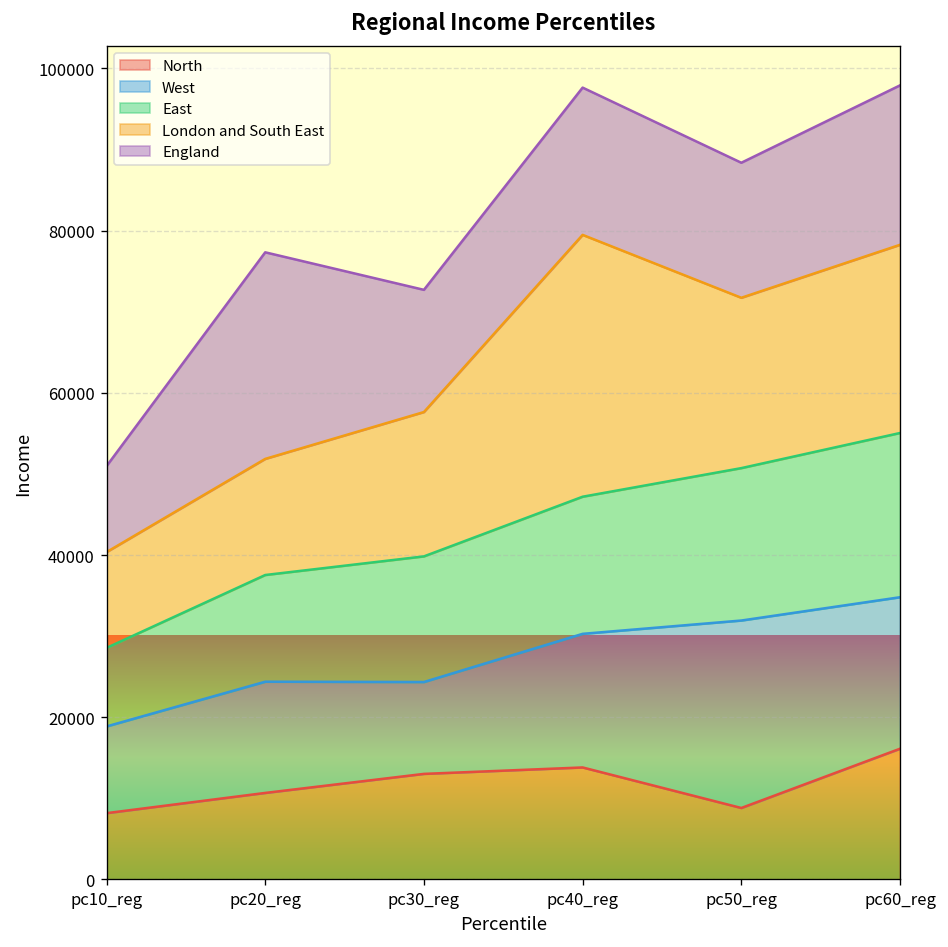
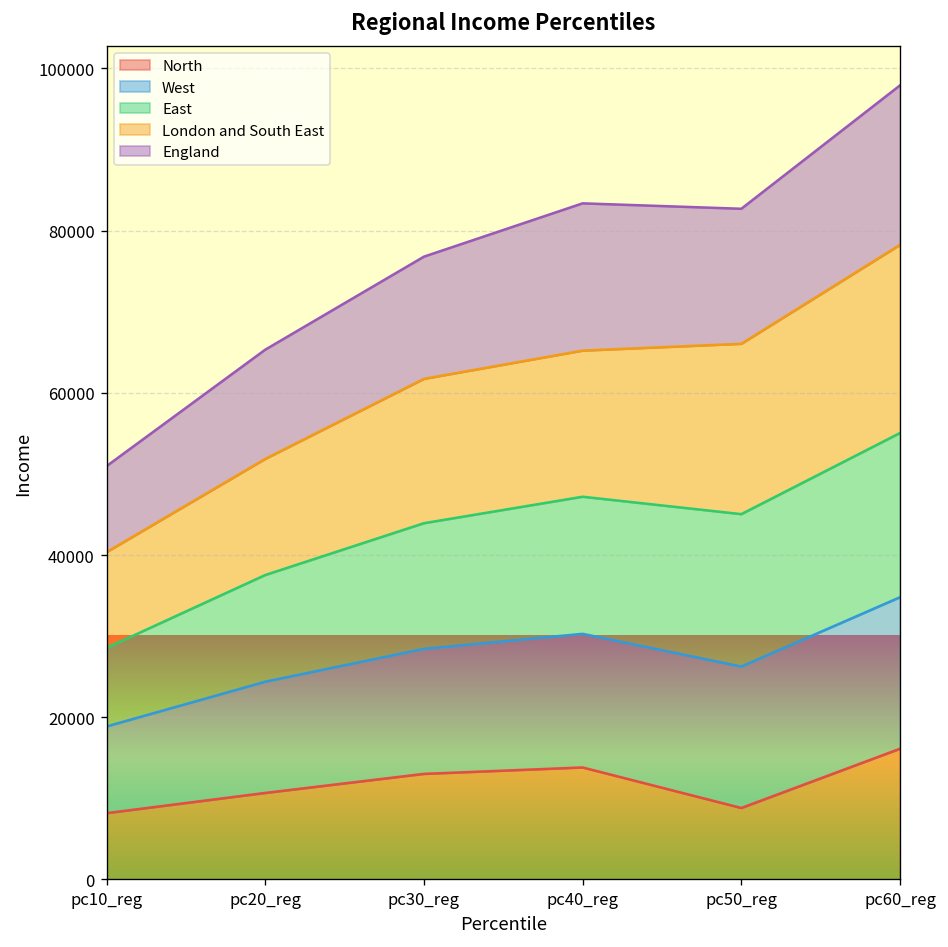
England, pc20_reg: 25000 -> 13000
West, pc30_reg: 11000 -> 15000
London and South East, pc40_reg: 32000 -> 18000
West, pc50_reg: 23000 -> 17000
